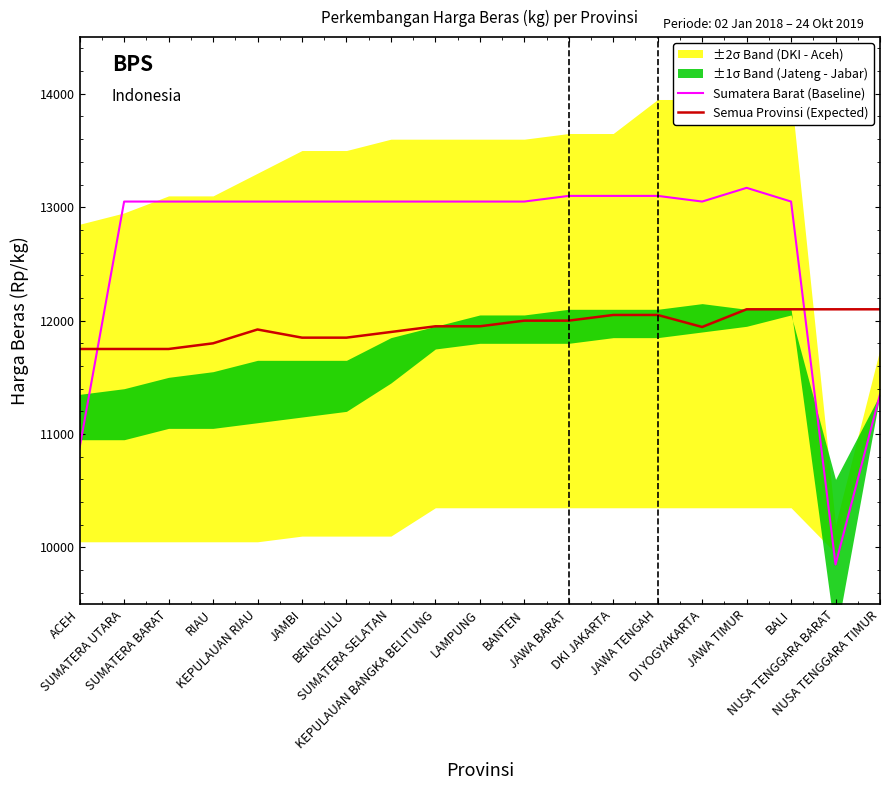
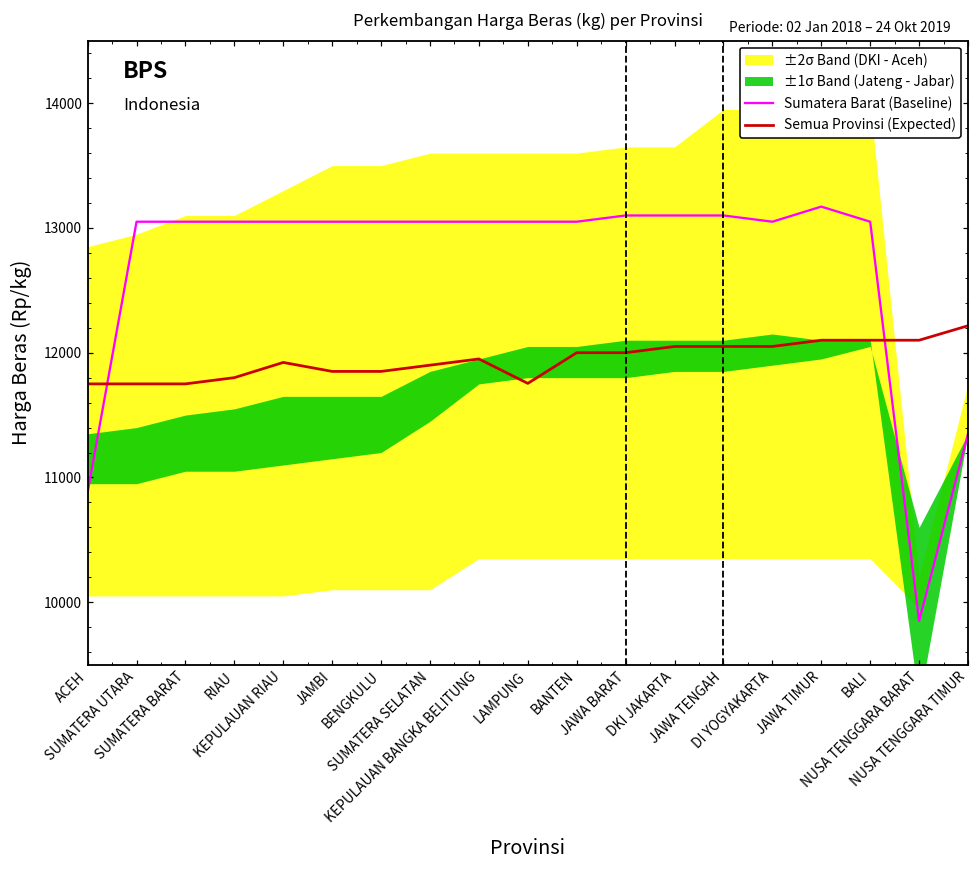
Semua Provinsi (Expected), LAMPUNG: 11950 -> 11750
Semua Provinsi (Expected), DI YOGYAKARTA: 11940 -> 12050
Semua Provinsi (Expected), NUSA TENGGARA TIMUR: 12100 -> 12220
